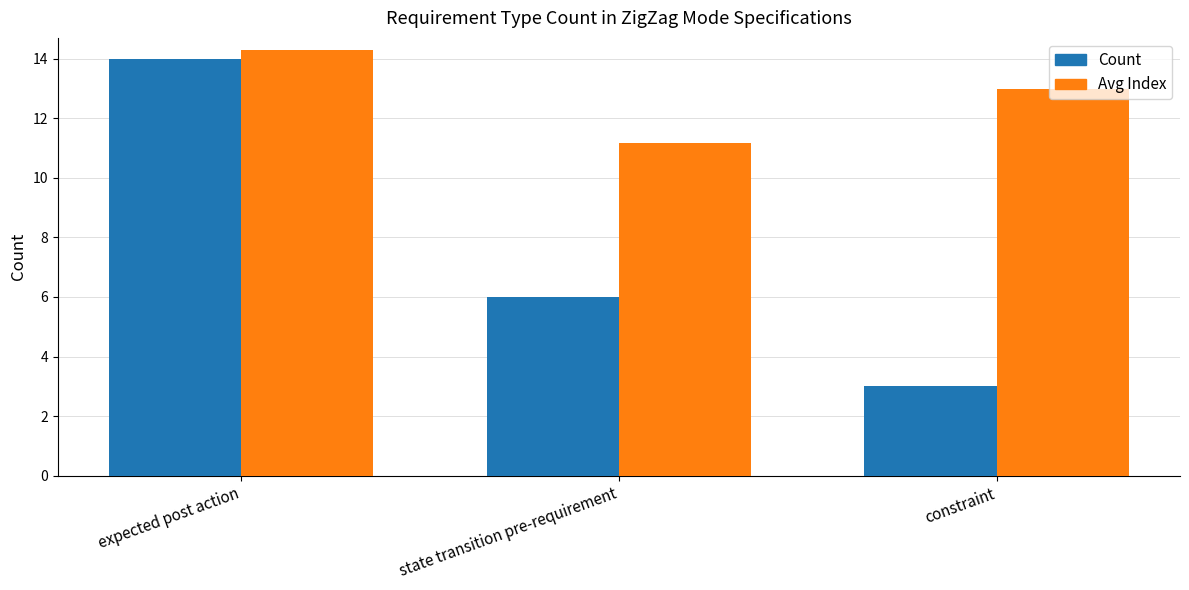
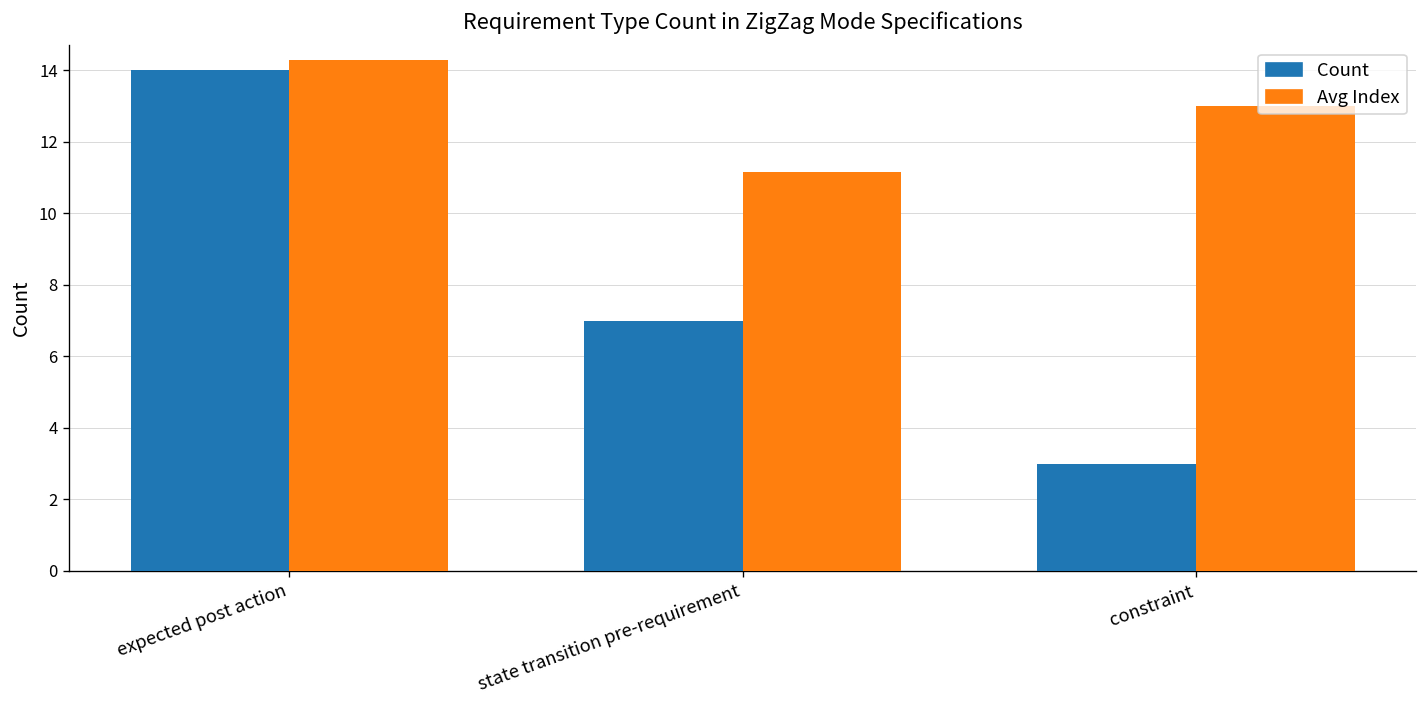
Count, state transition pre-requirement: 6 -> 7
